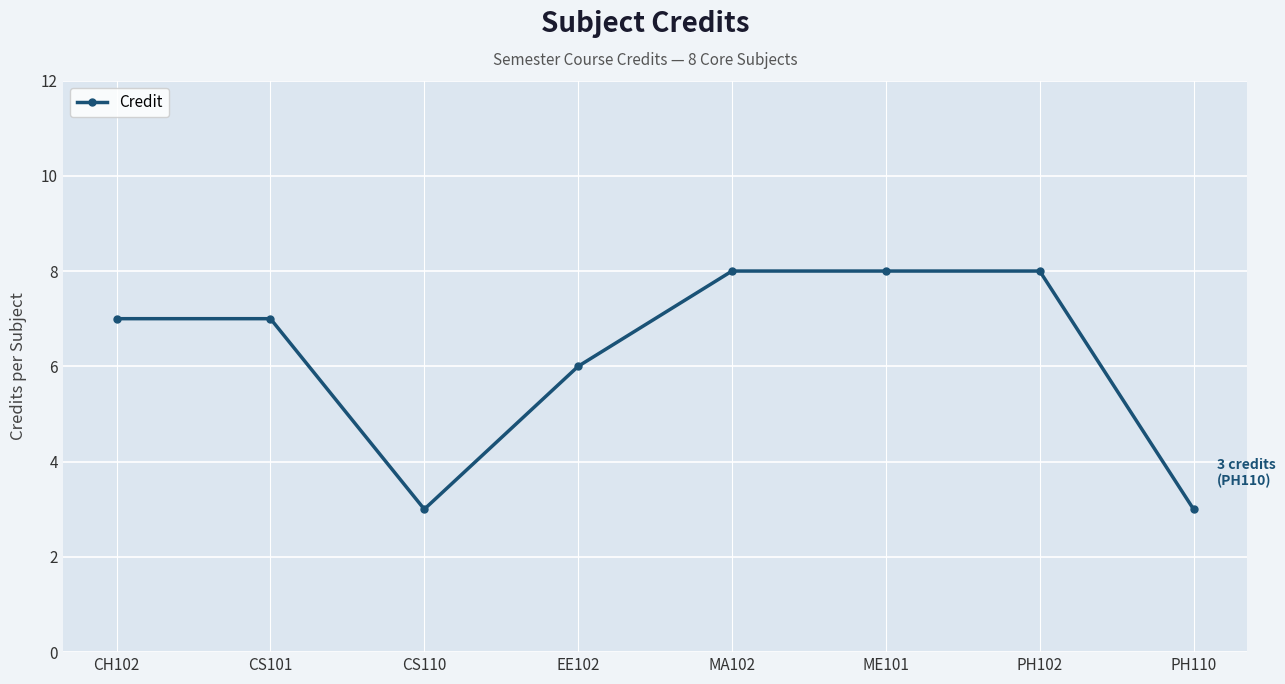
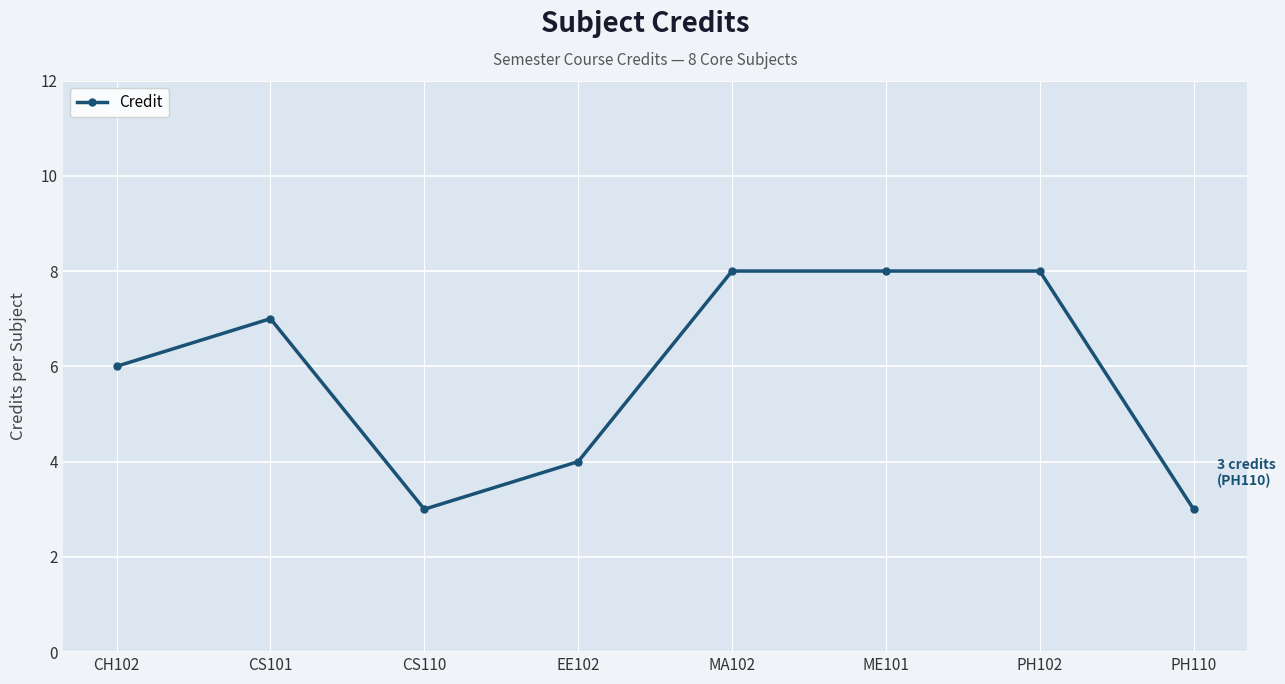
CH102: 7 -> 6
EE102: 6 -> 4
